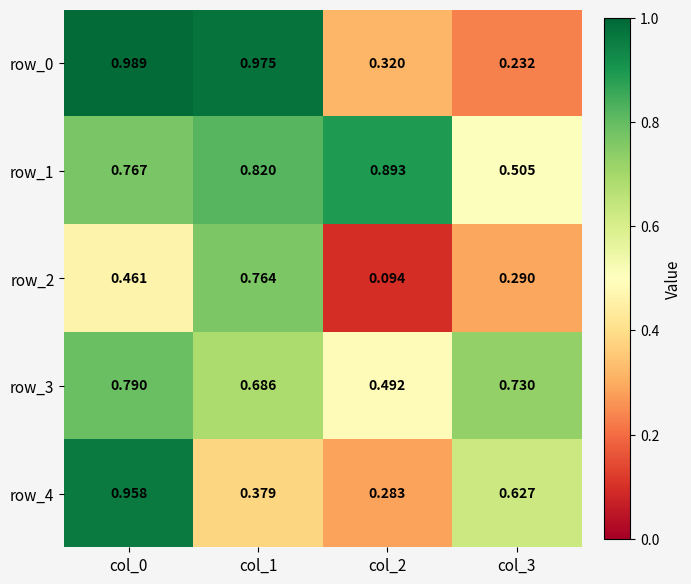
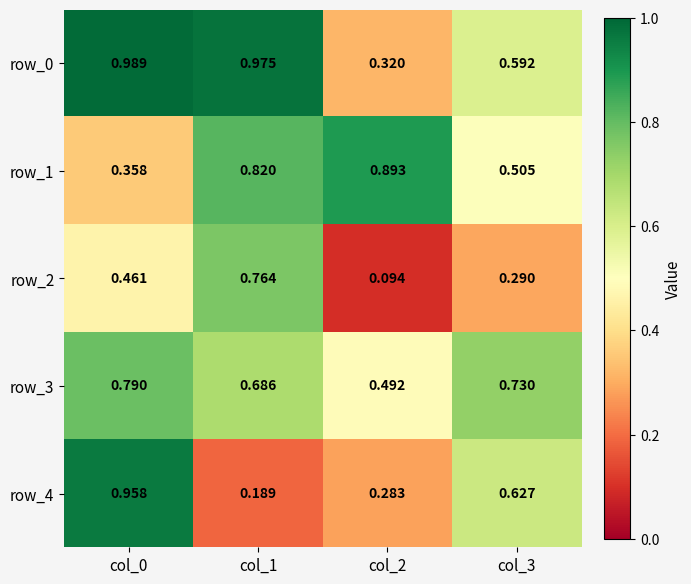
row_0, col_3: 0.232 -> 0.592
row_1, col_0: 0.767 -> 0.358
row_4, col_1: 0.379 -> 0.189
